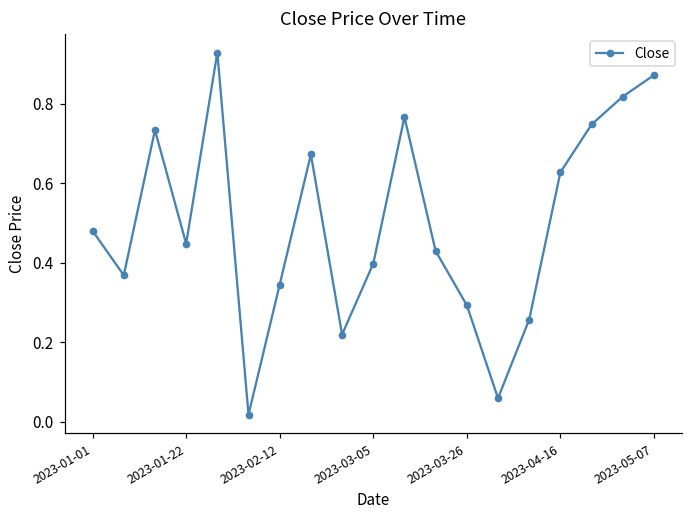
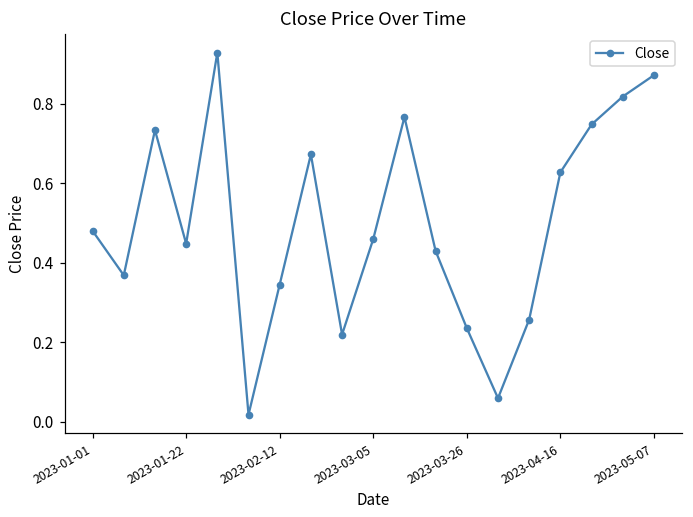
2023-03-05: 0.40 -> 0.46
2023-03-26: 0.29 -> 0.24
